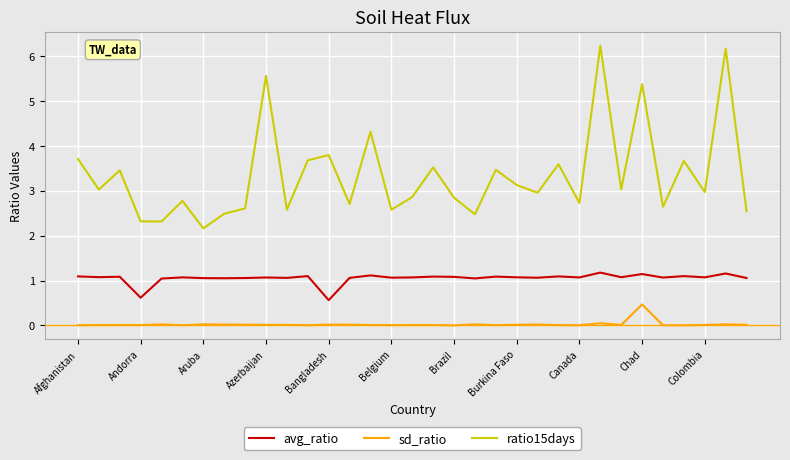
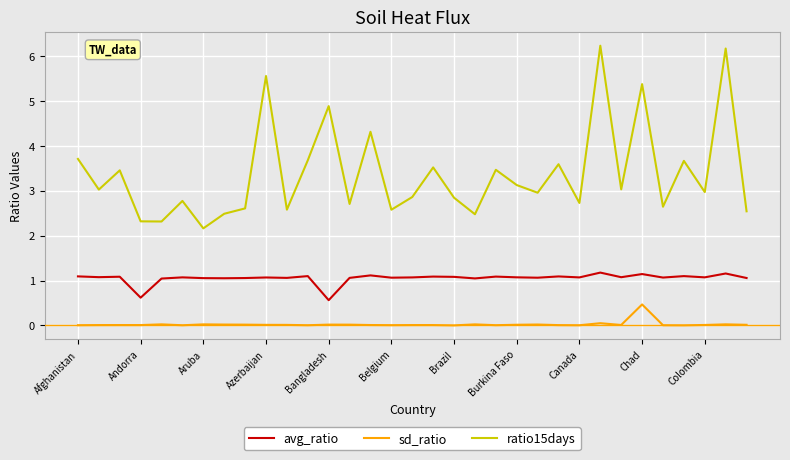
ratio15days, Bangladesh: 3.8 -> 4.9
